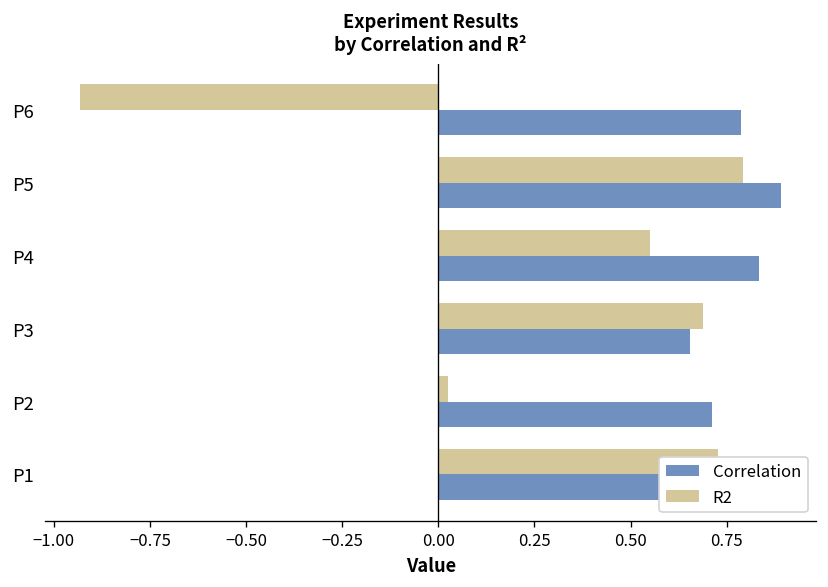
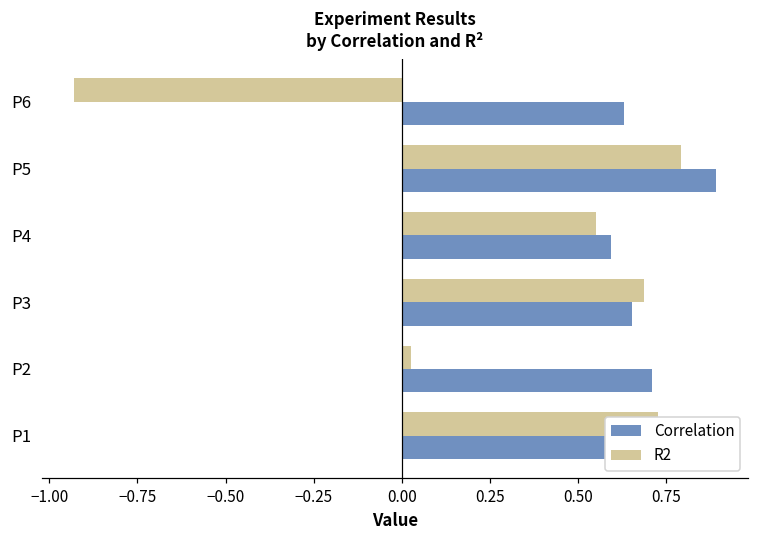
Correlation, P6: 0.79 -> 0.63
Correlation, P4: 0.83 -> 0.59
